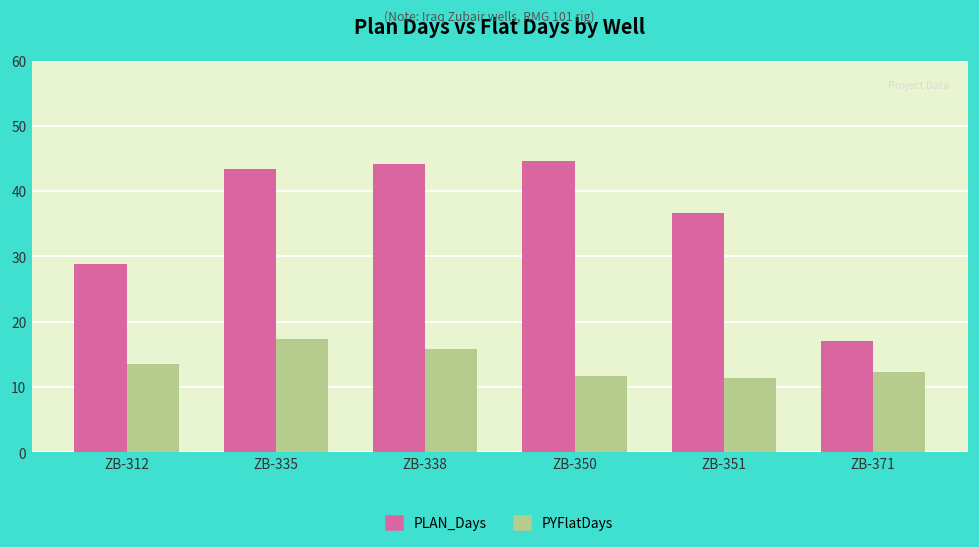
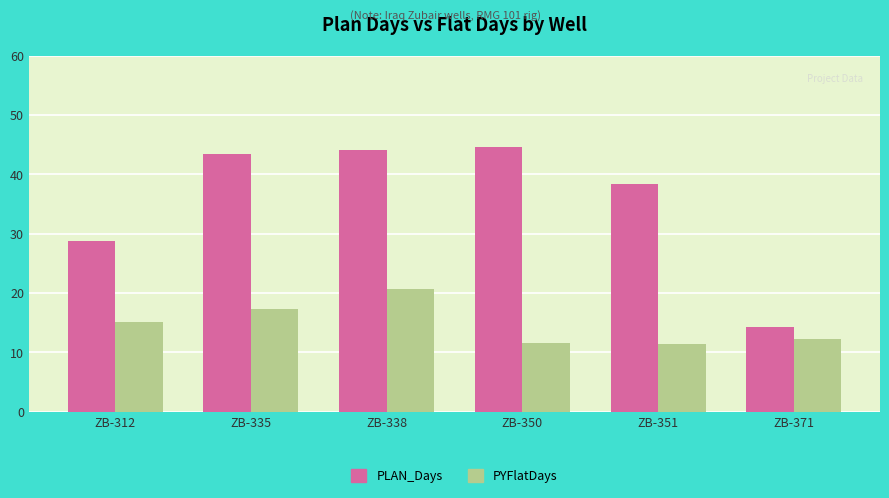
PYFlatDays, ZB-312: 14 -> 15
PYFlatDays, ZB-338: 16 -> 21
PLAN_Days, ZB-351: 37 -> 38
PLAN_Days, ZB-371: 17 -> 14
